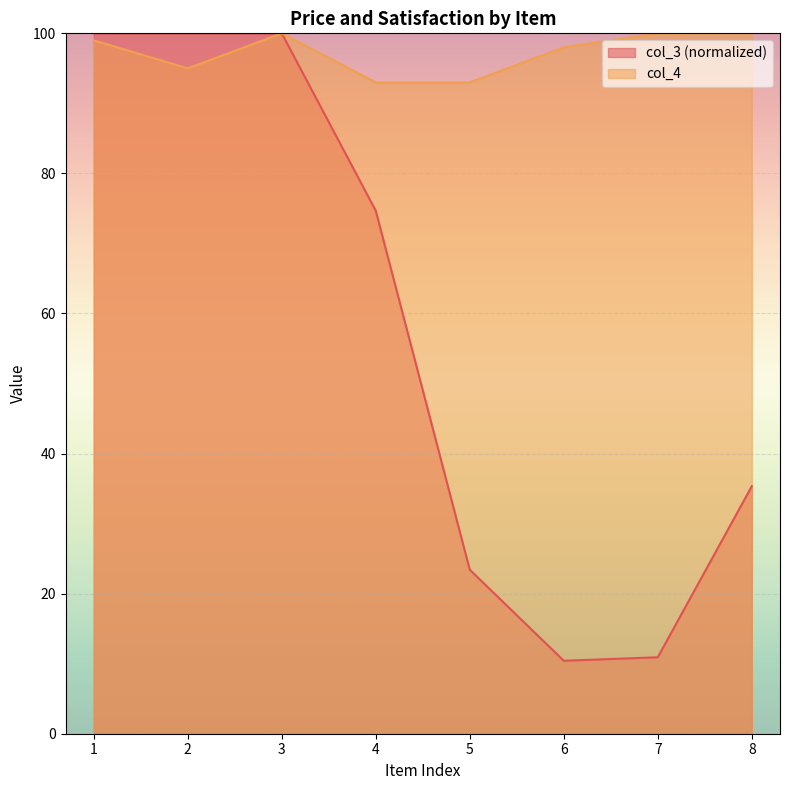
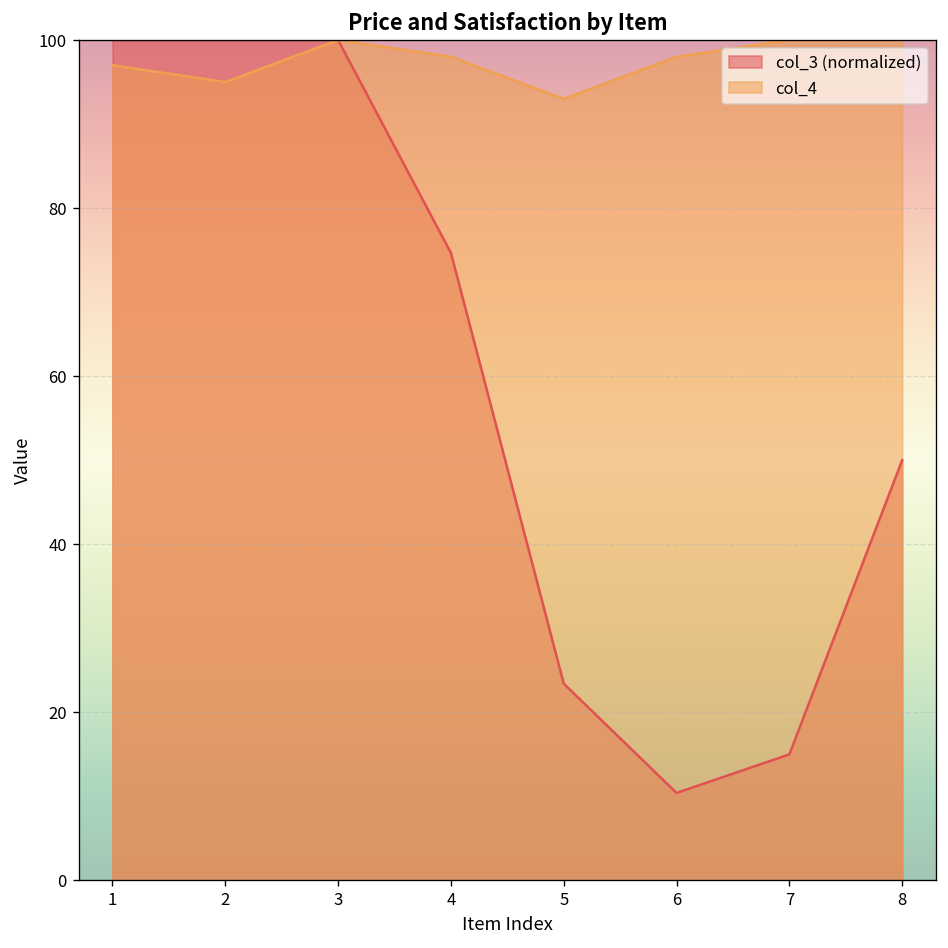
col_4, 1: 99 -> 97
col_4, 4: 93 -> 98
col_3 (normalized), 7: 11 -> 15
col_3 (normalized), 8: 35 -> 50
